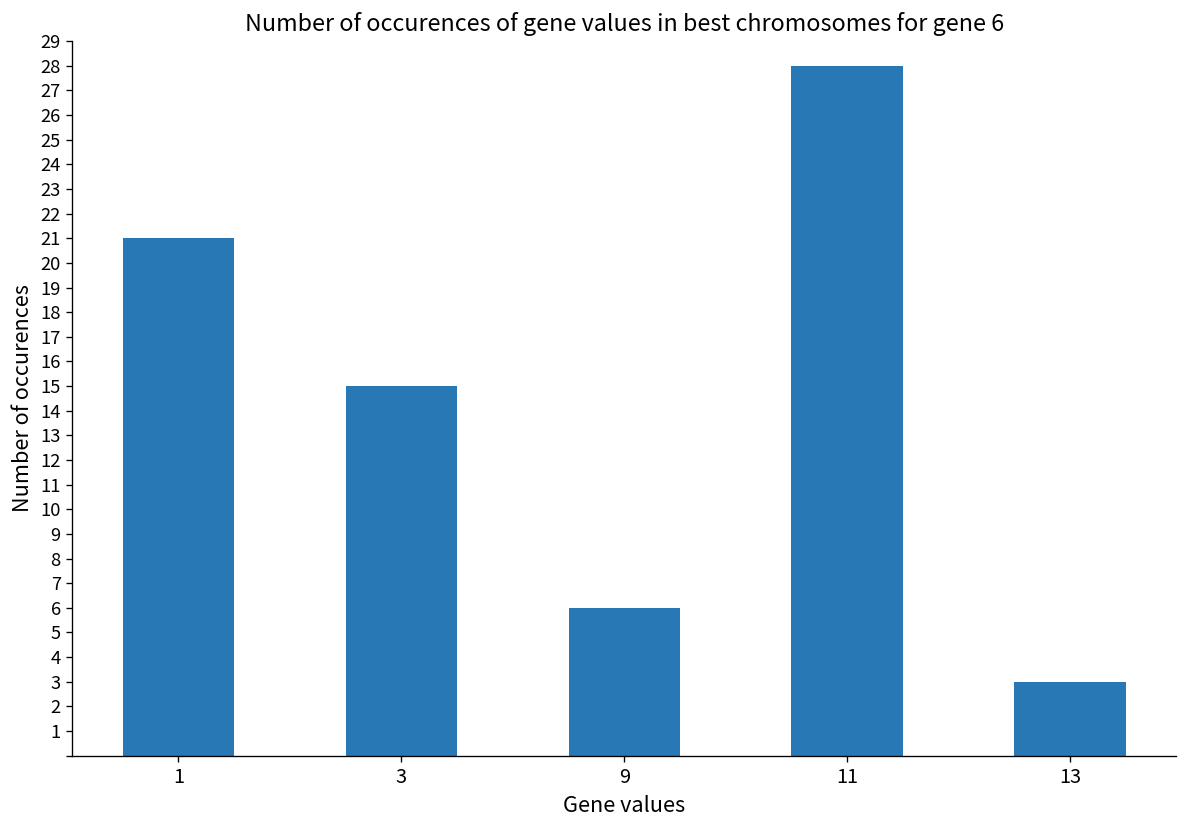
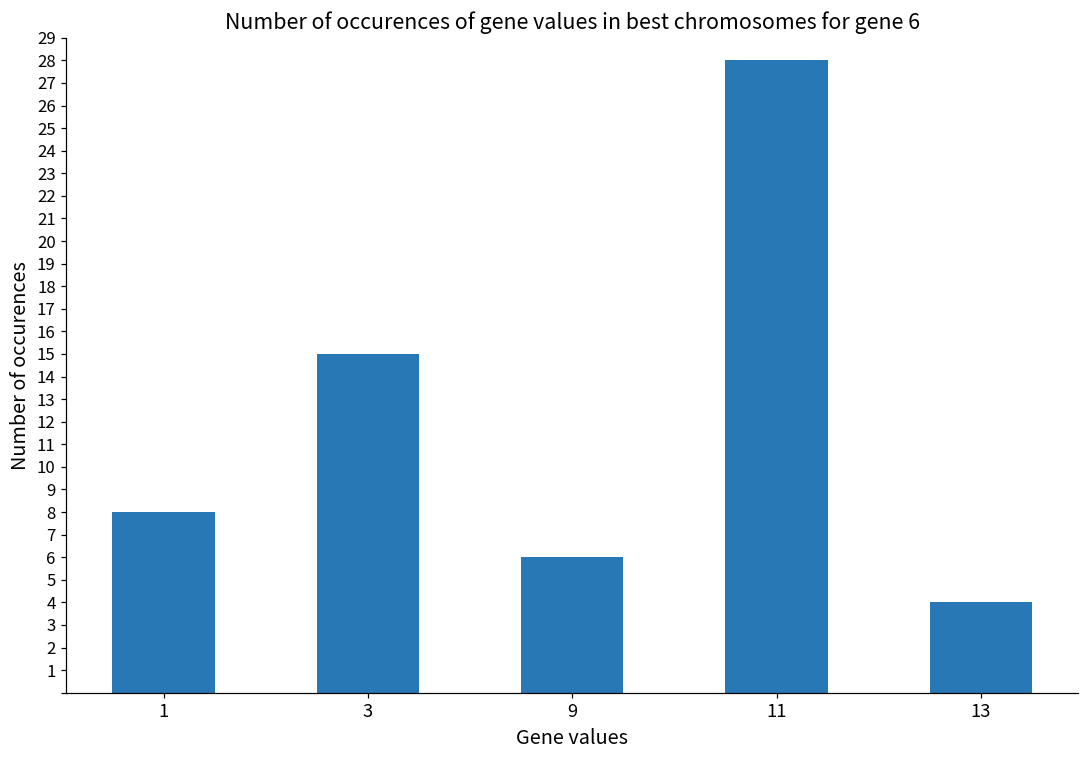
1: 21 -> 8
13: 3 -> 4
